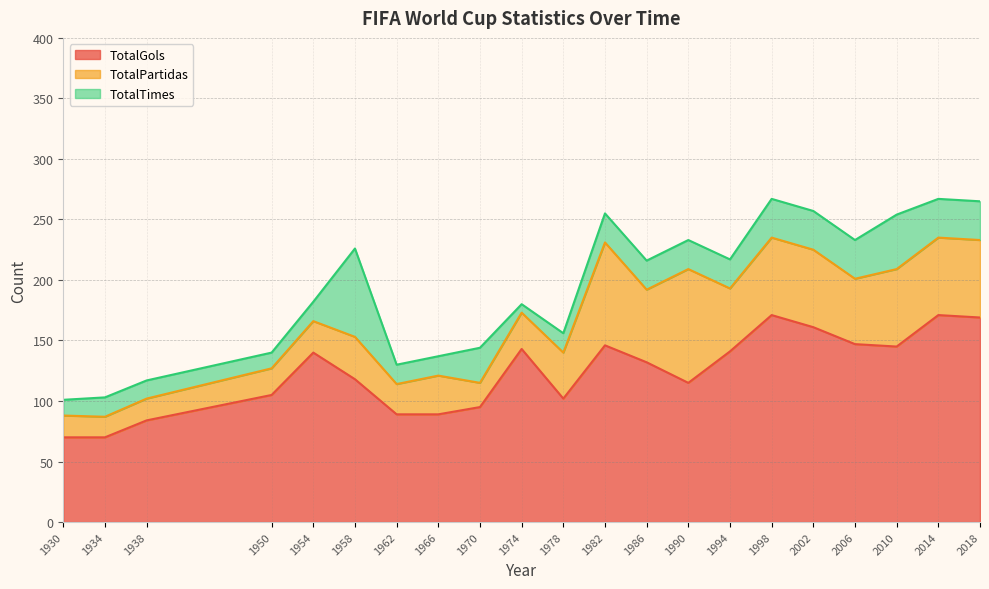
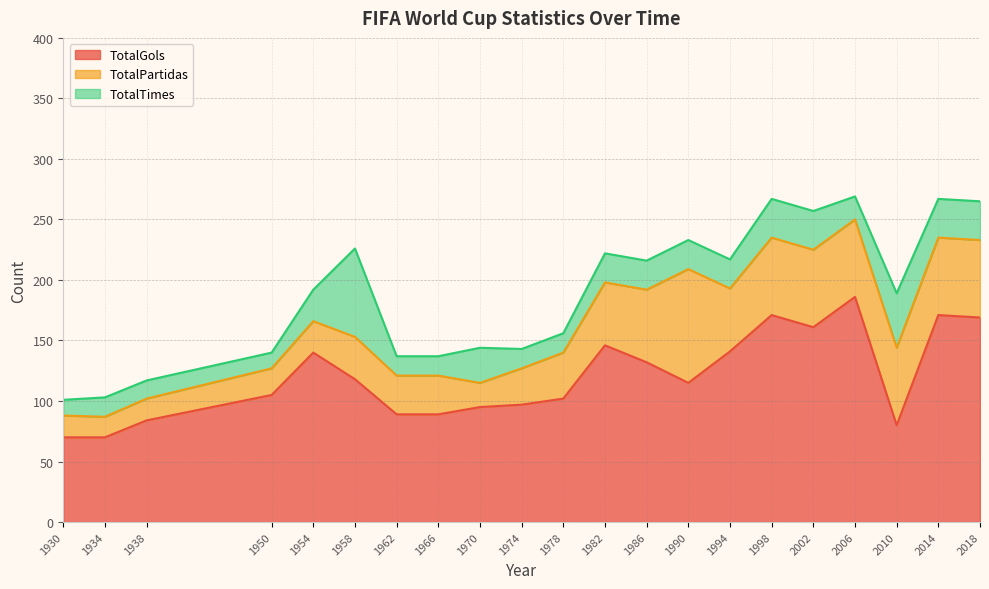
TotalTimes, 1954: 16 -> 26
TotalPartidas, 1962: 25 -> 32
TotalGols, 1974: 143 -> 97
TotalTimes, 1974: 7 -> 16
TotalPartidas, 1982: 85 -> 52
TotalGols, 2006: 147 -> 186
TotalPartidas, 2006: 54 -> 64
TotalTimes, 2006: 32 -> 19
TotalGols, 2010: 145 -> 80
